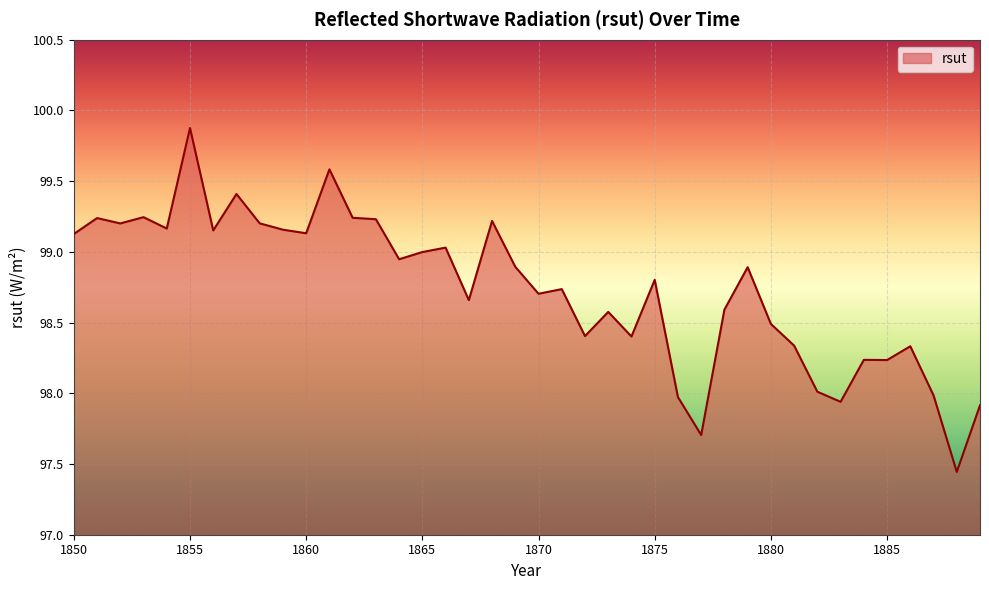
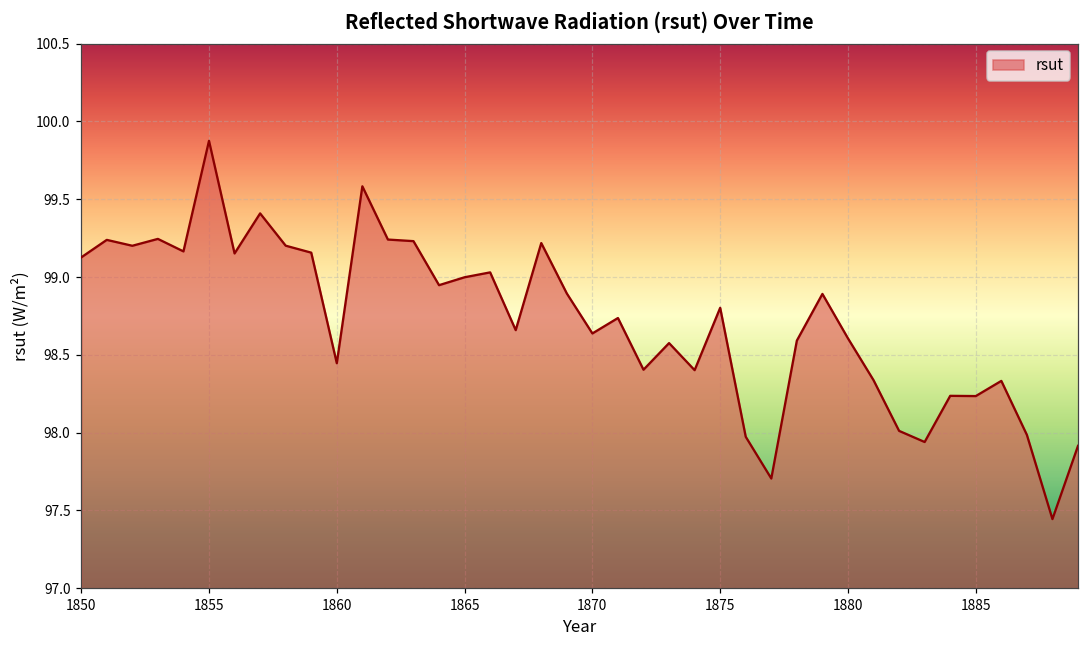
1860: 99.13 -> 98.45
1870: 98.70 -> 98.64
1880: 98.49 -> 98.61
